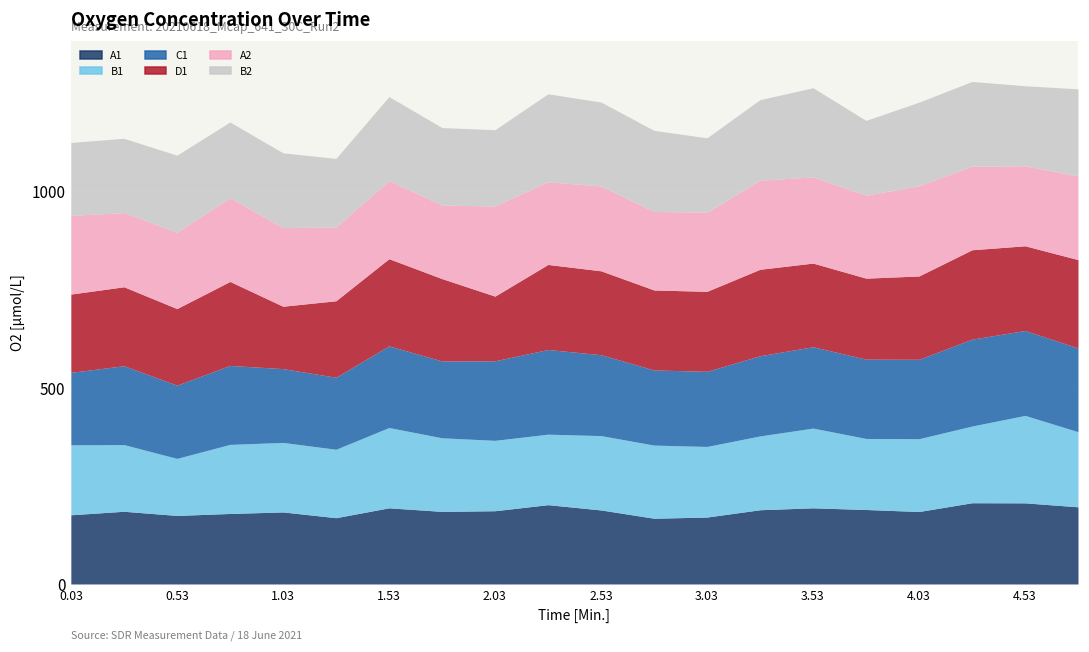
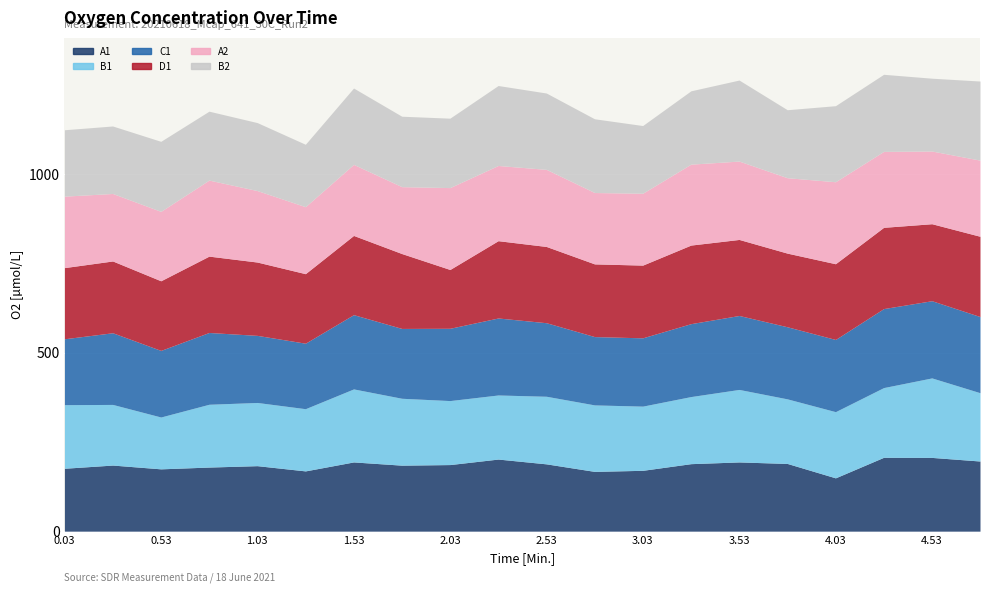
D1, 1.03: 160 -> 210
A1, 4.03: 180 -> 150
